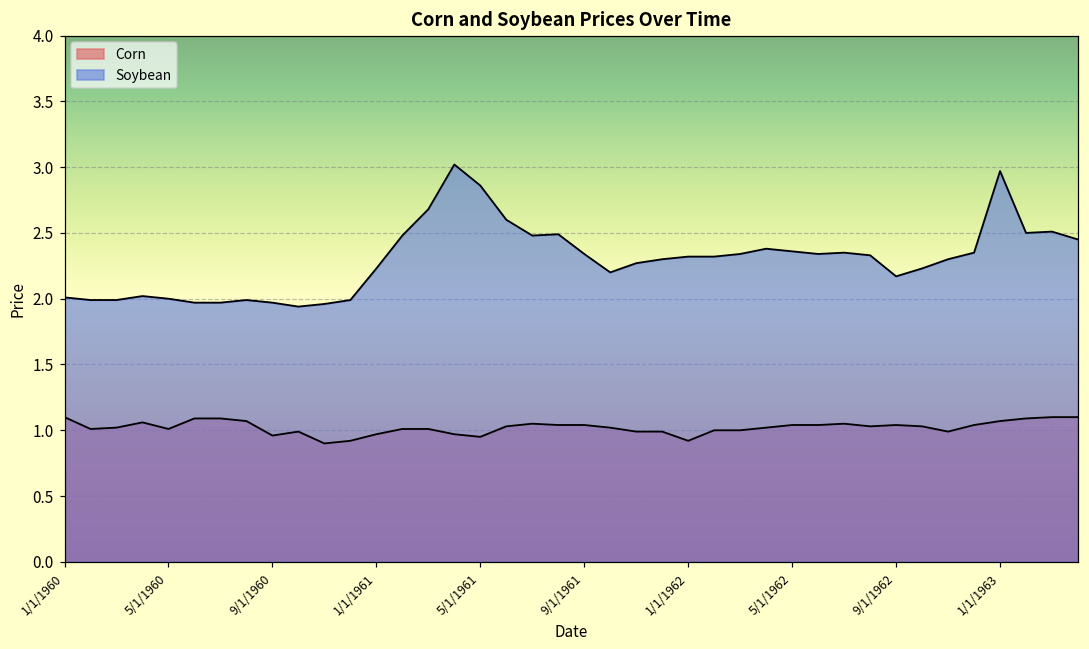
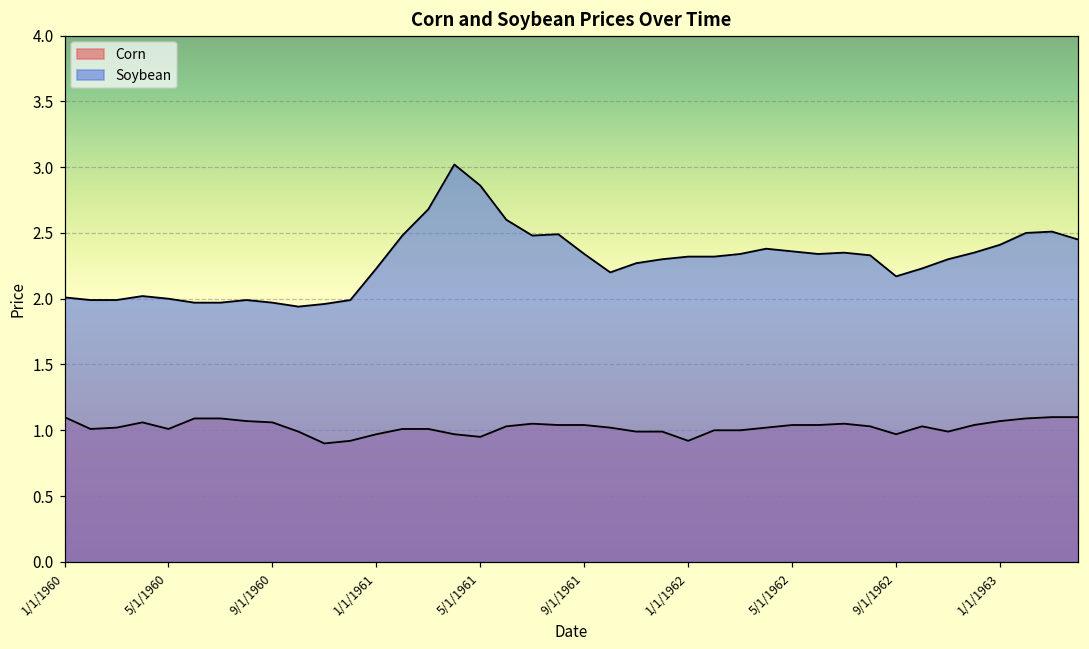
Corn, 9/1/1960: 0.96 -> 1.06
Corn, 9/1/1962: 1.04 -> 0.97
Soybean, 1/1/1963: 2.97 -> 2.41
